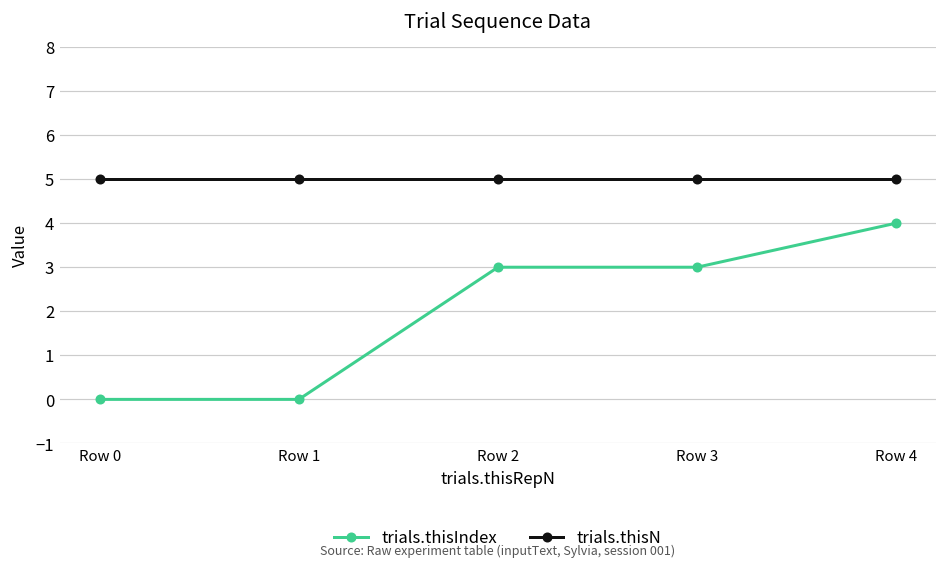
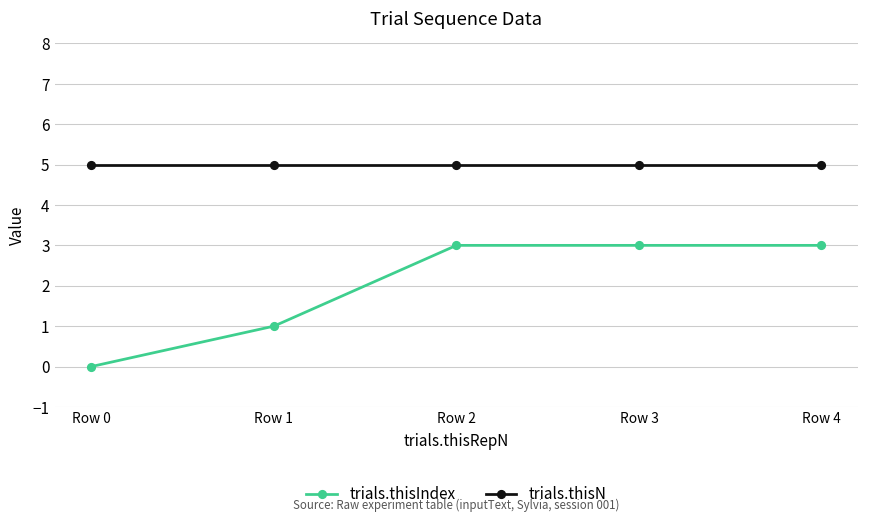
trials.thisIndex, Row 1: 0 -> 1
trials.thisIndex, Row 4: 4 -> 3
